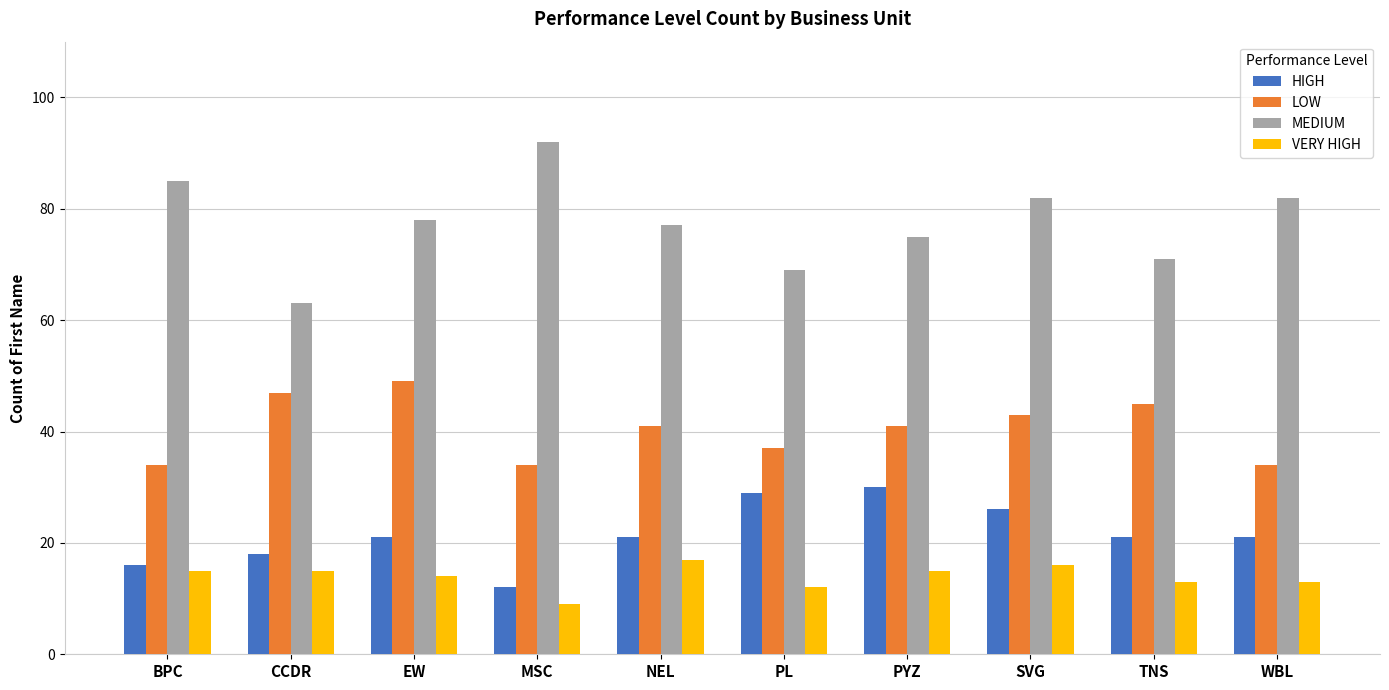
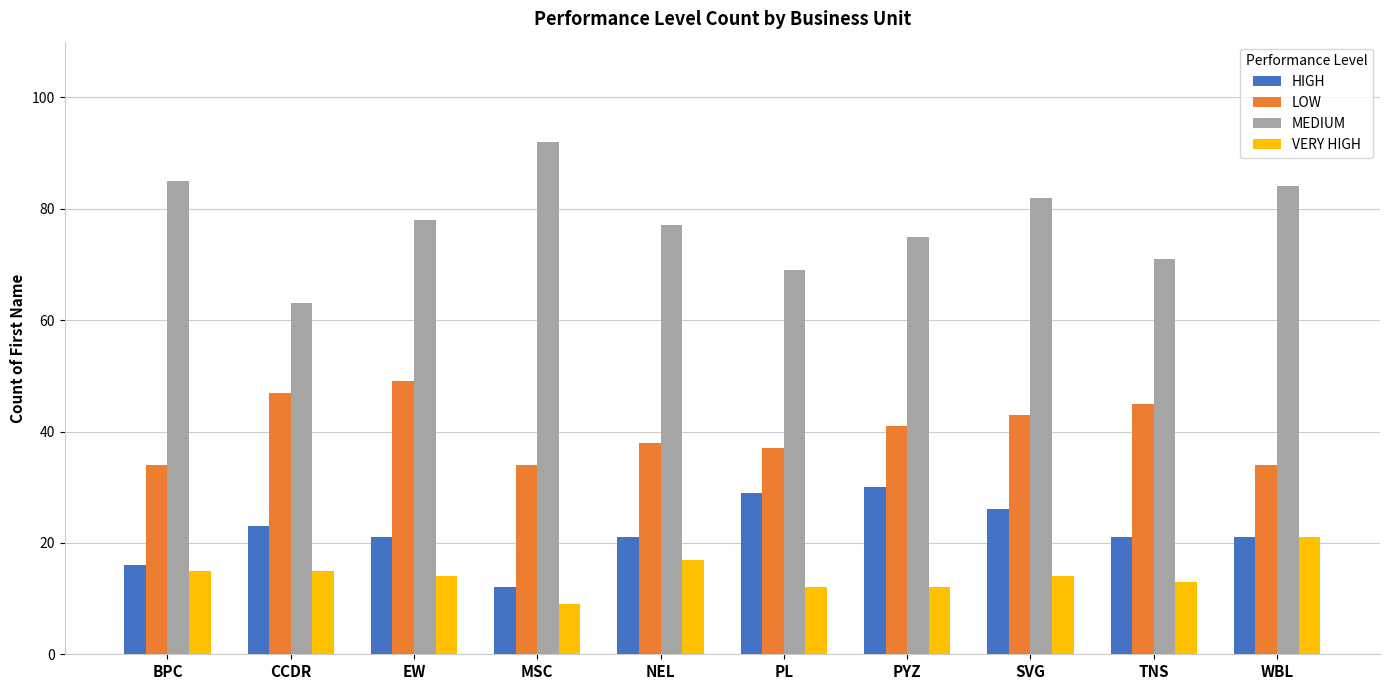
HIGH, CCDR: 18 -> 23
LOW, NEL: 41 -> 38
VERY HIGH, PYZ: 15 -> 12
VERY HIGH, SVG: 16 -> 14
MEDIUM, WBL: 82 -> 84
VERY HIGH, WBL: 13 -> 21
